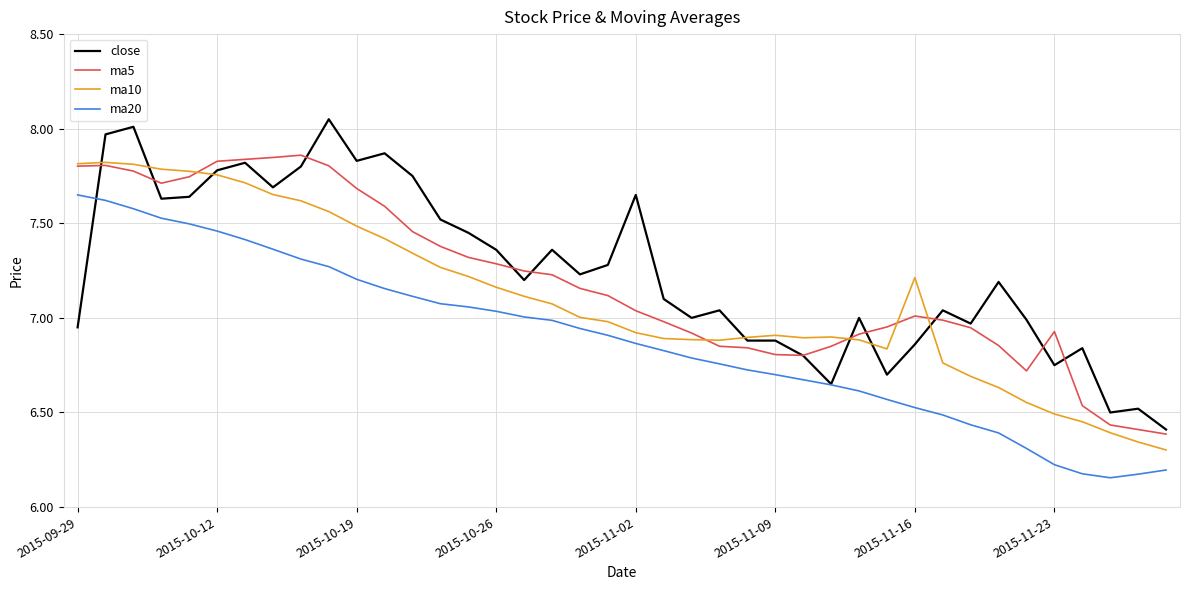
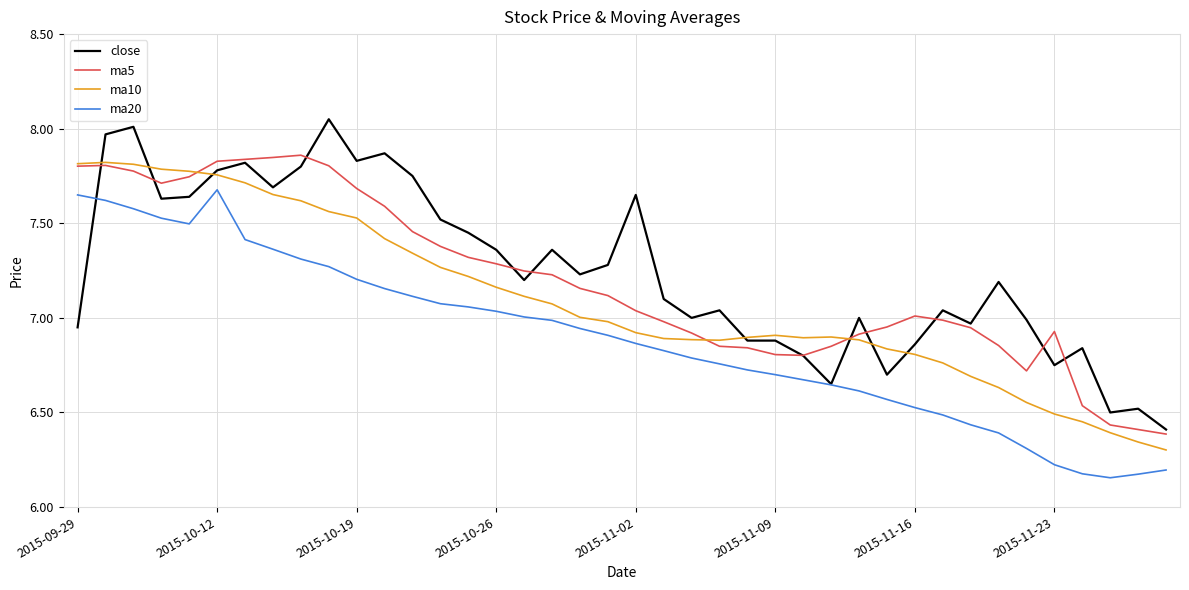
ma20, 2015-10-12: 7.46 -> 7.68
ma10, 2015-10-19: 7.49 -> 7.53
ma10, 2015-11-16: 7.21 -> 6.81
